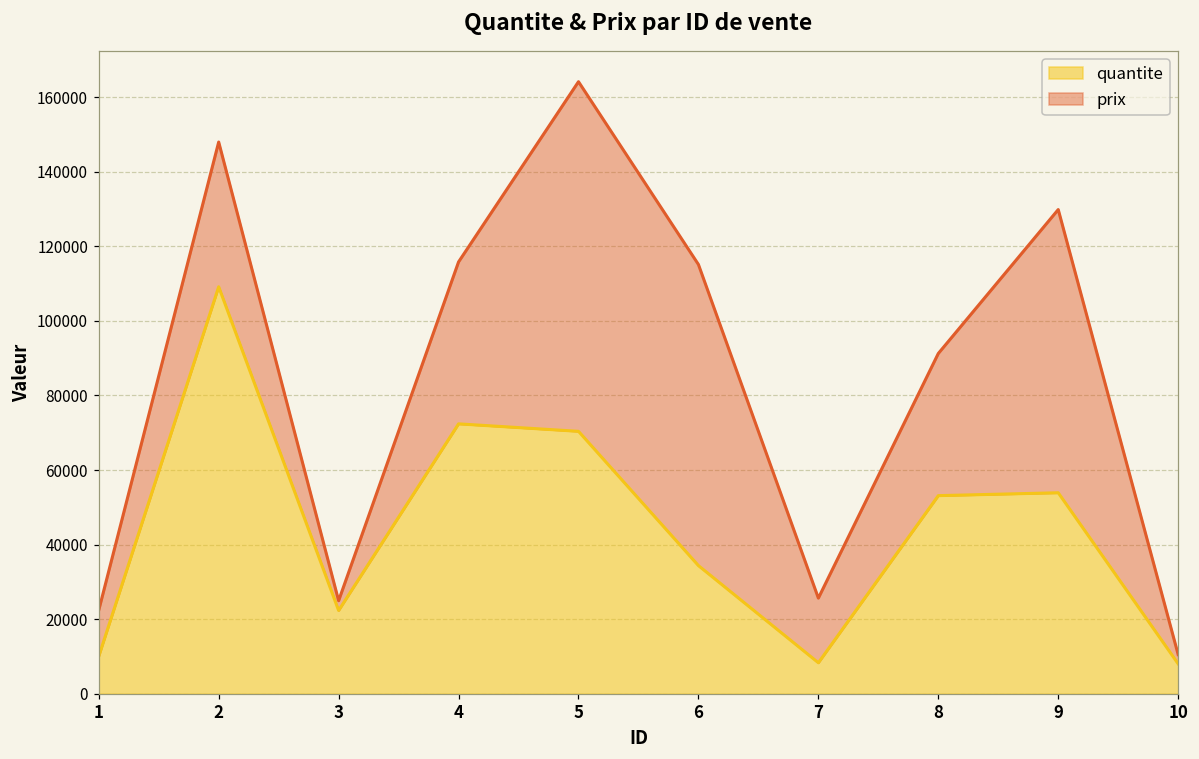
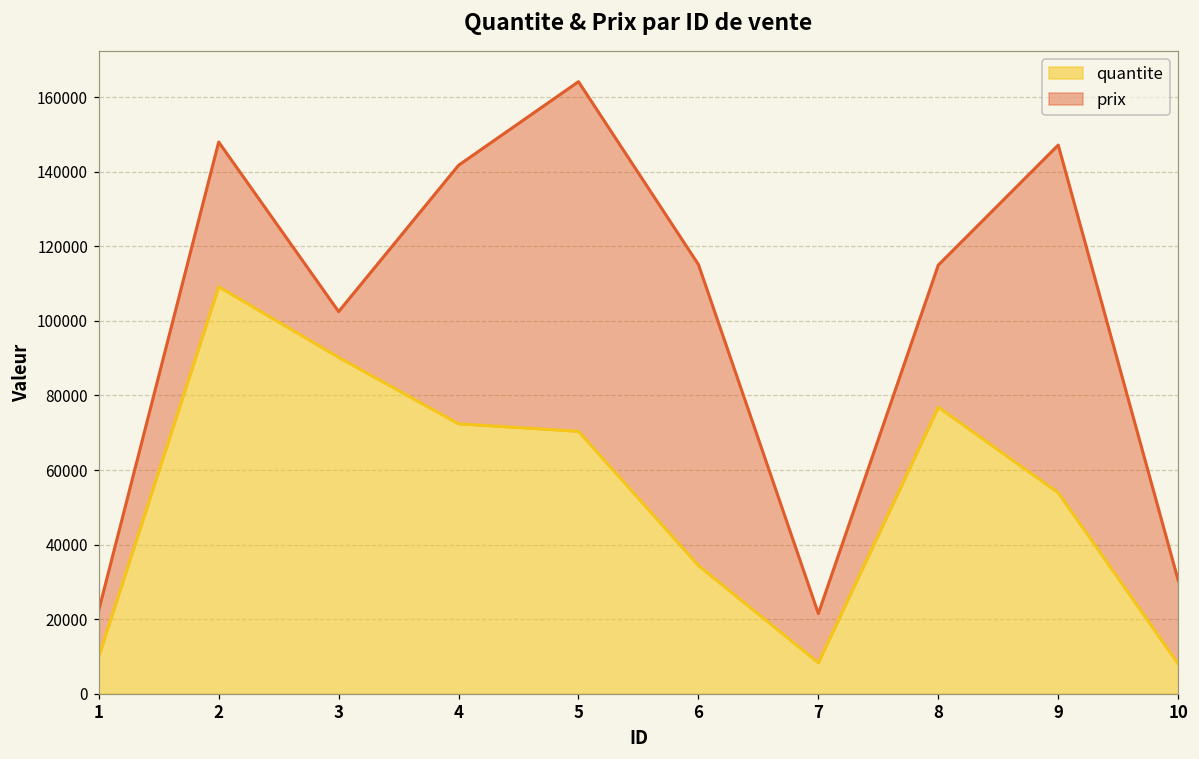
quantite, 3: 22000 -> 90000
prix, 3: 3000 -> 12000
prix, 4: 43000 -> 69000
prix, 7: 17000 -> 13000
quantite, 8: 53000 -> 77000
prix, 9: 76000 -> 93000
prix, 10: 2000 -> 22000
